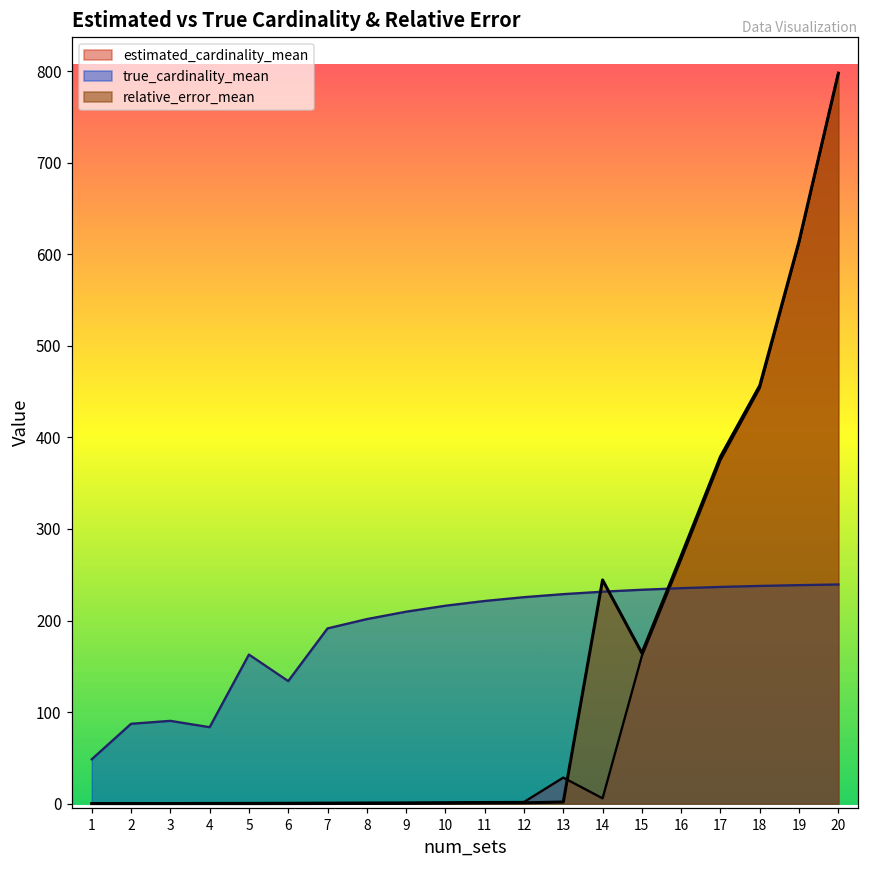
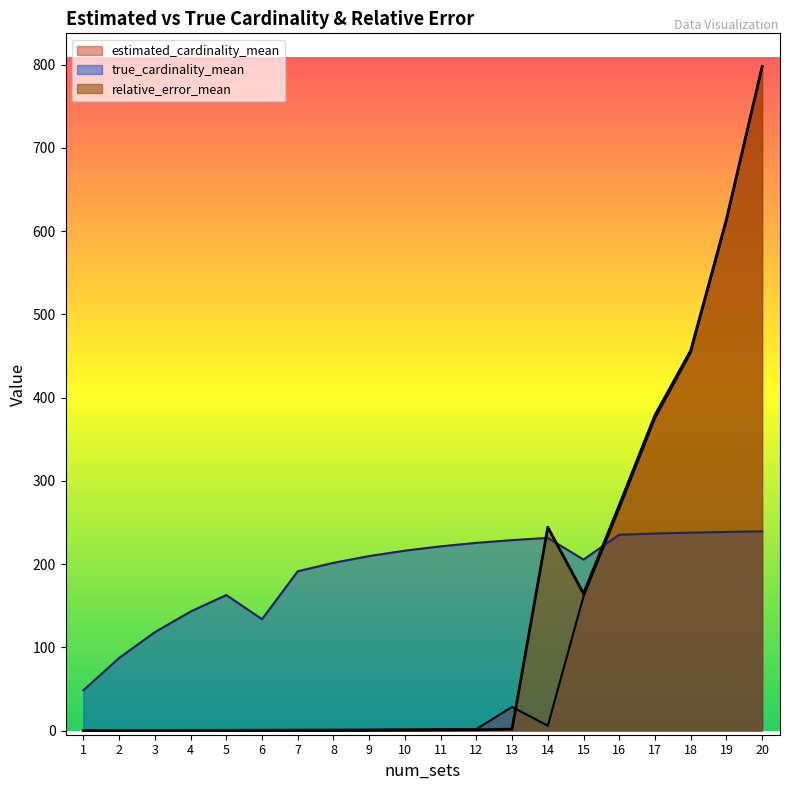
true_cardinality_mean, 3: 90 -> 120
true_cardinality_mean, 4: 80 -> 140
true_cardinality_mean, 15: 230 -> 210
